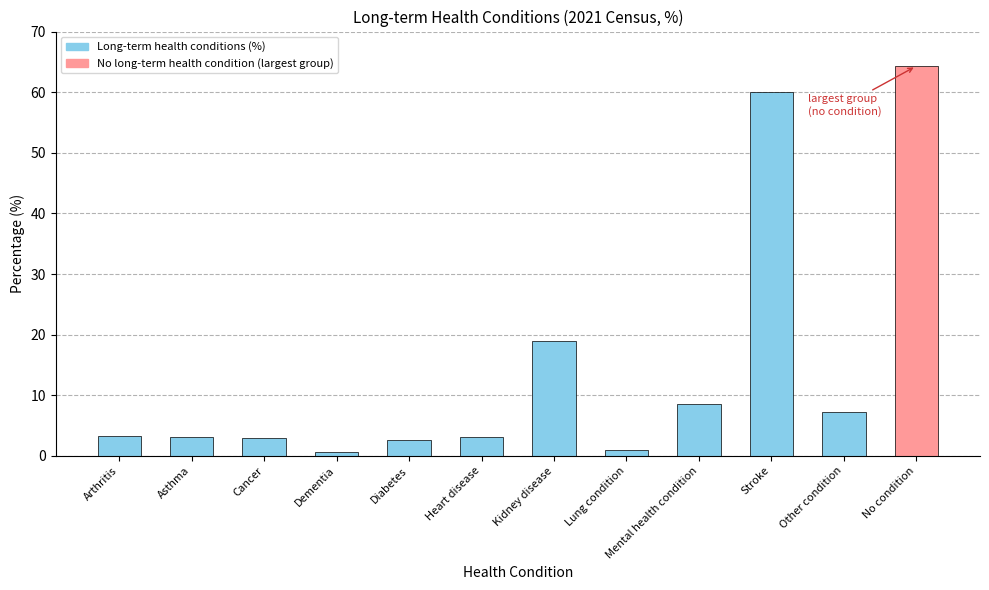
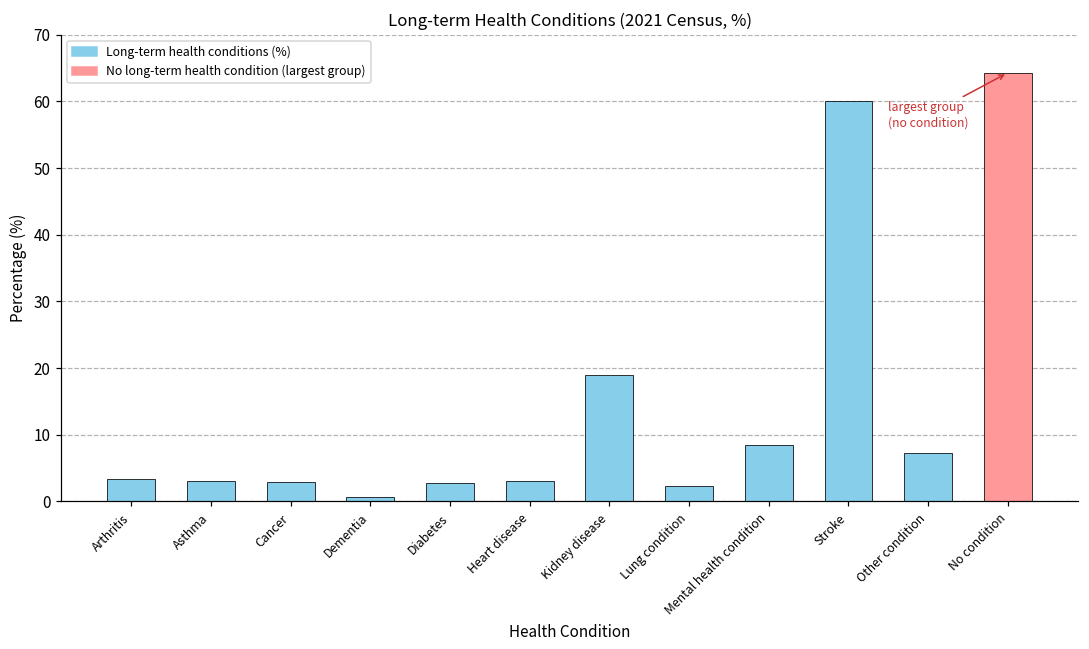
Lung condition: 1 -> 2
